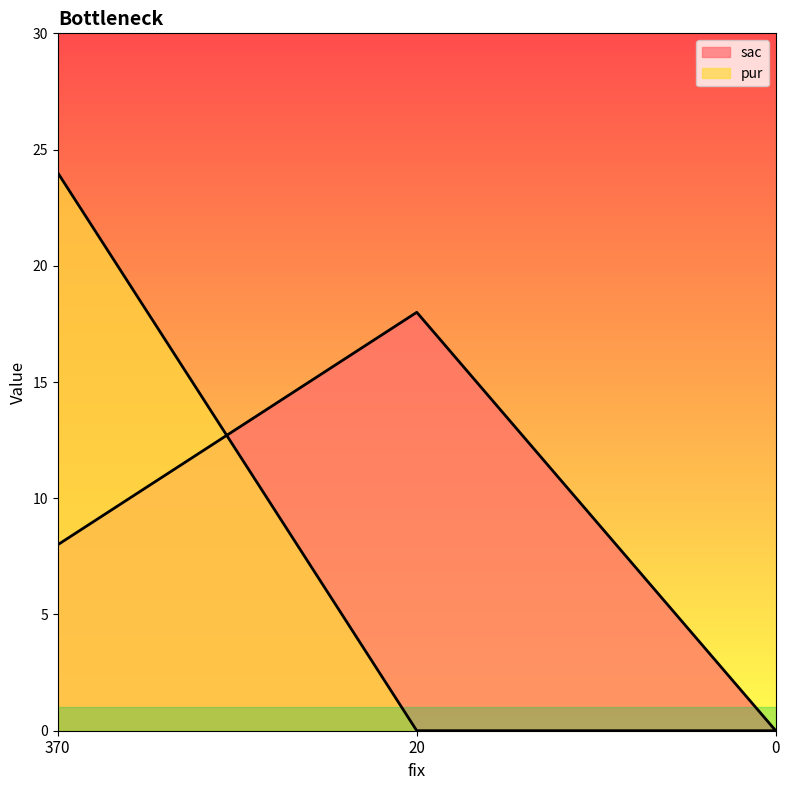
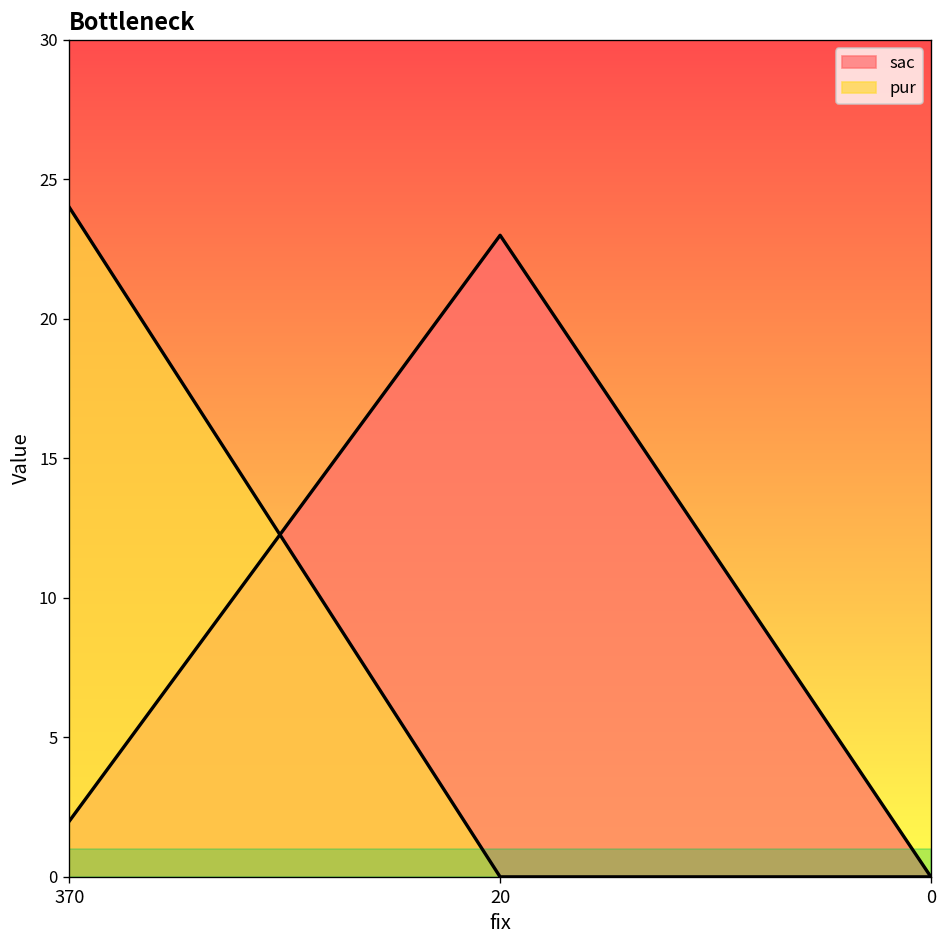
sac, 370: 8 -> 2
sac, 20: 18 -> 23
